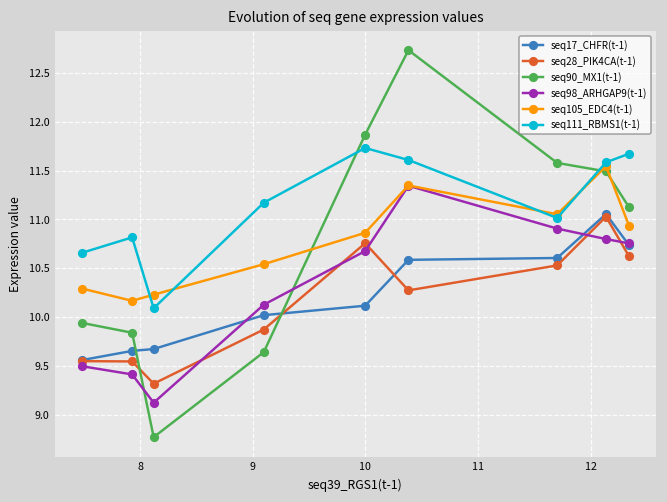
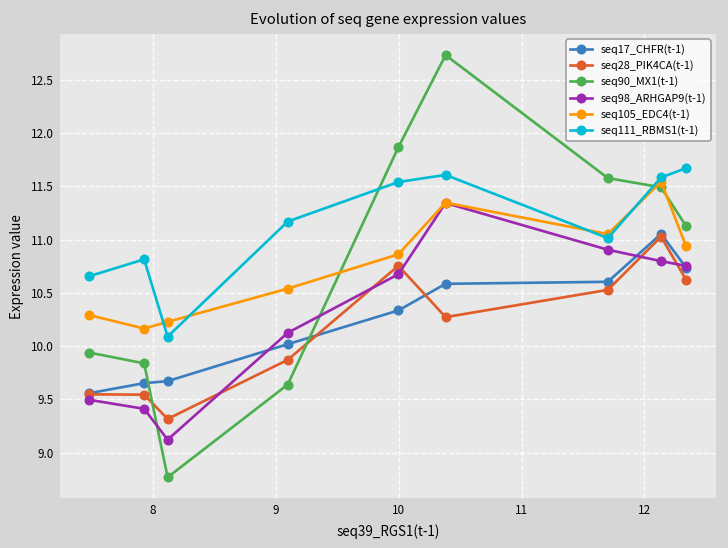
seq17_CHFR(t-1), 10: 10.1 -> 10.3
seq111_RBMS1(t-1), 10: 11.7 -> 11.5
